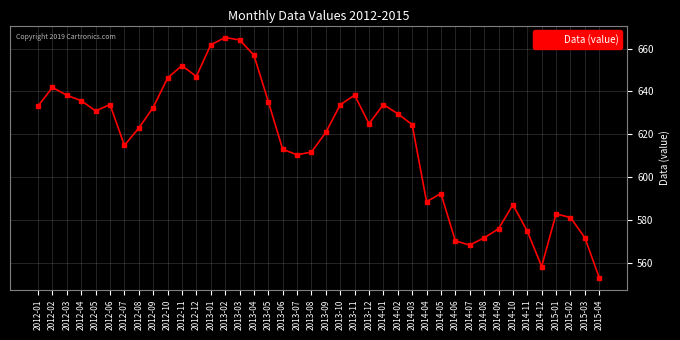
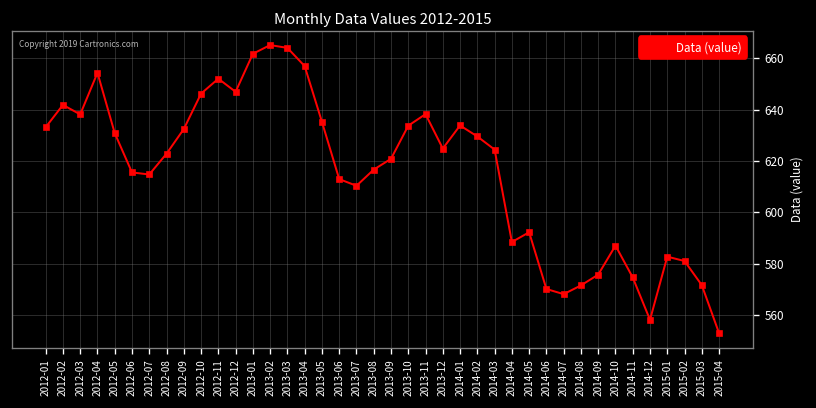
2012-04: 636 -> 654
2012-06: 634 -> 616
2013-08: 612 -> 617
